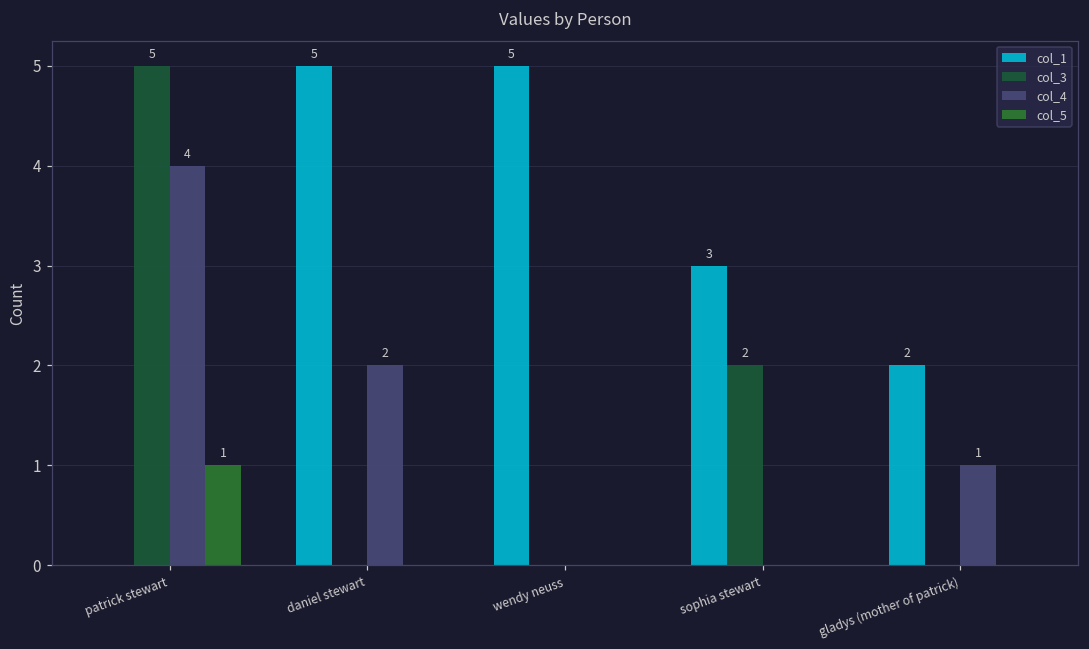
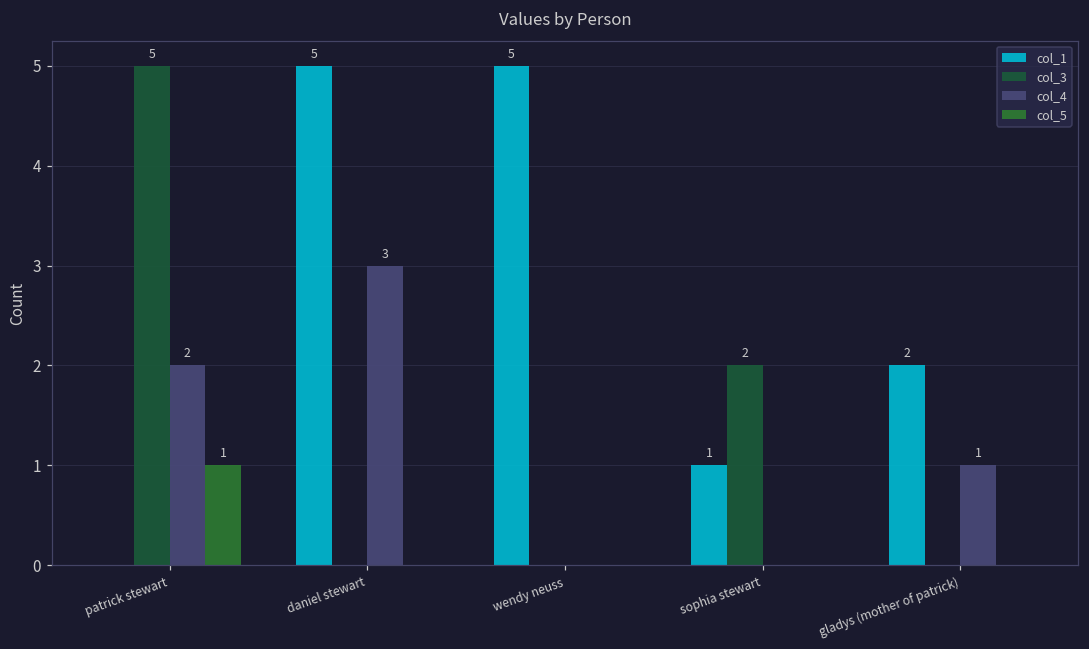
col_4, patrick stewart: 4 -> 2
col_4, daniel stewart: 2 -> 3
col_1, sophia stewart: 3 -> 1
